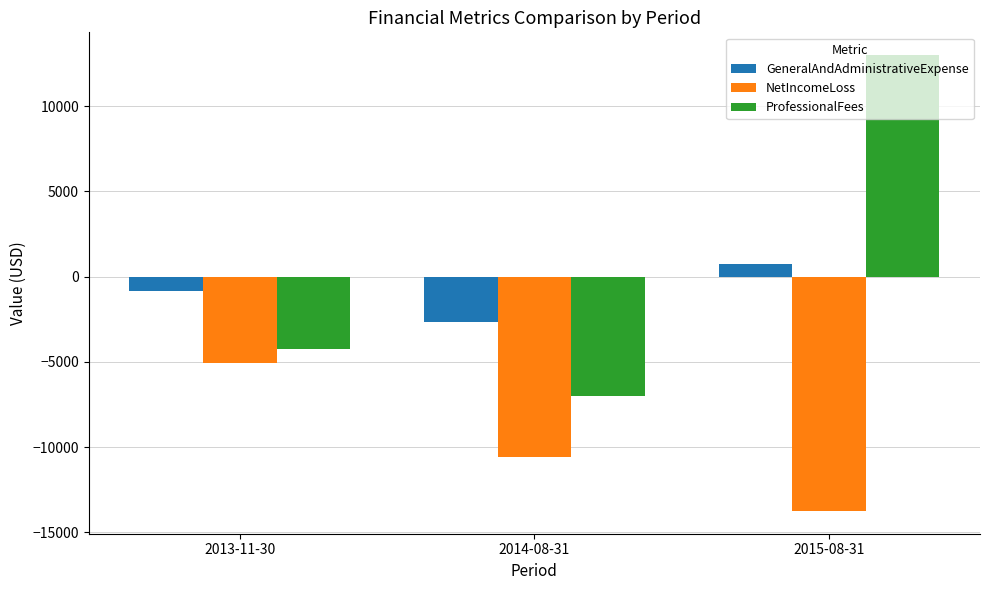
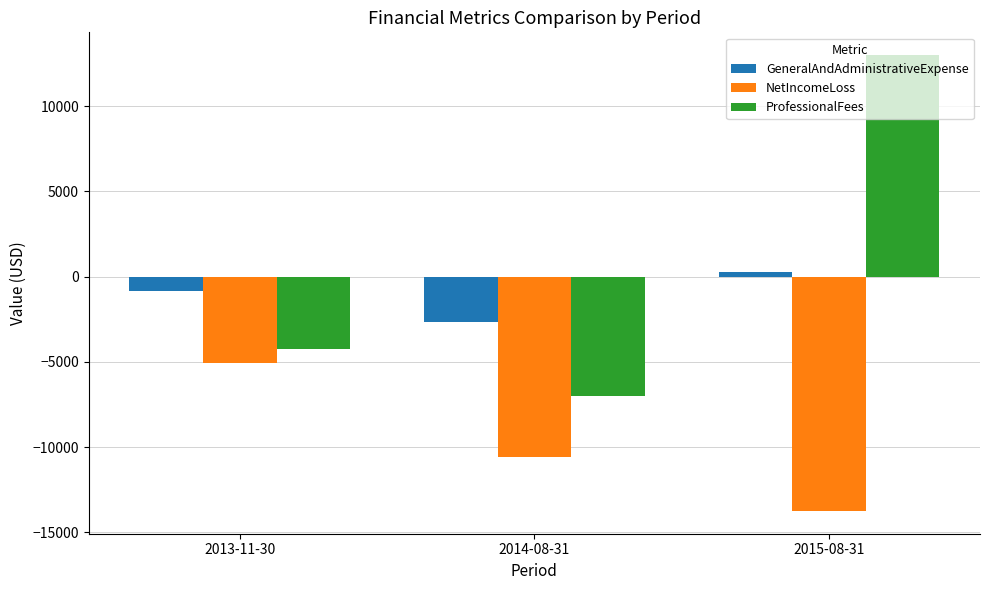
GeneralAndAdministrativeExpense, 2015-08-31: 800 -> 300
